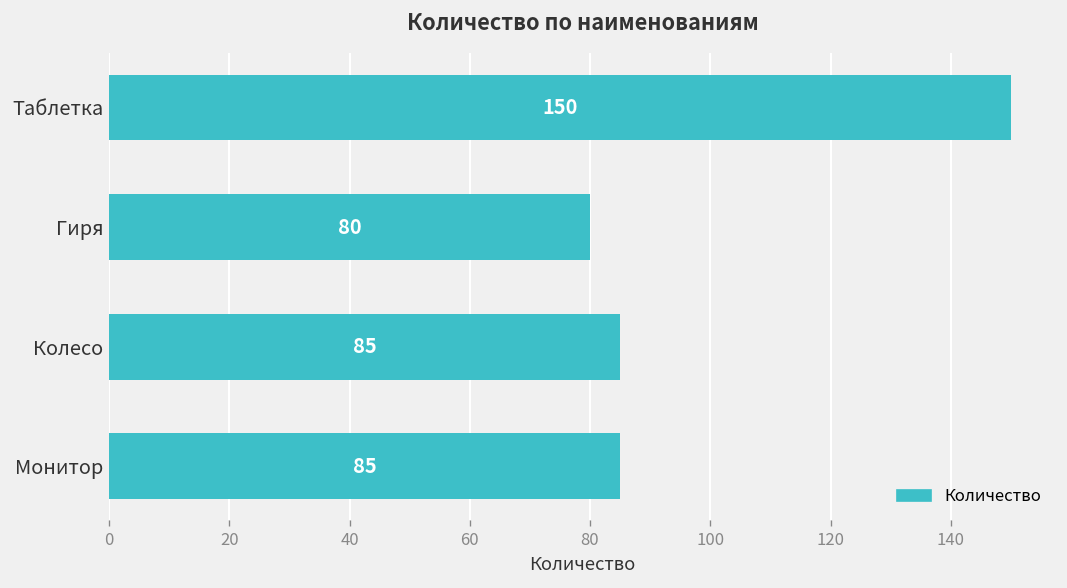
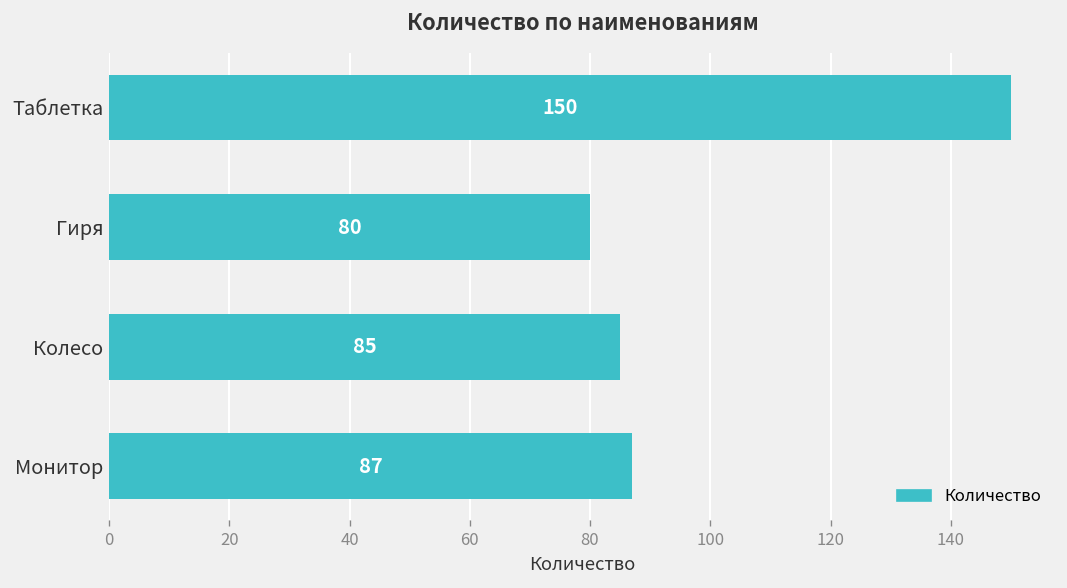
Монитор: 85 -> 87
